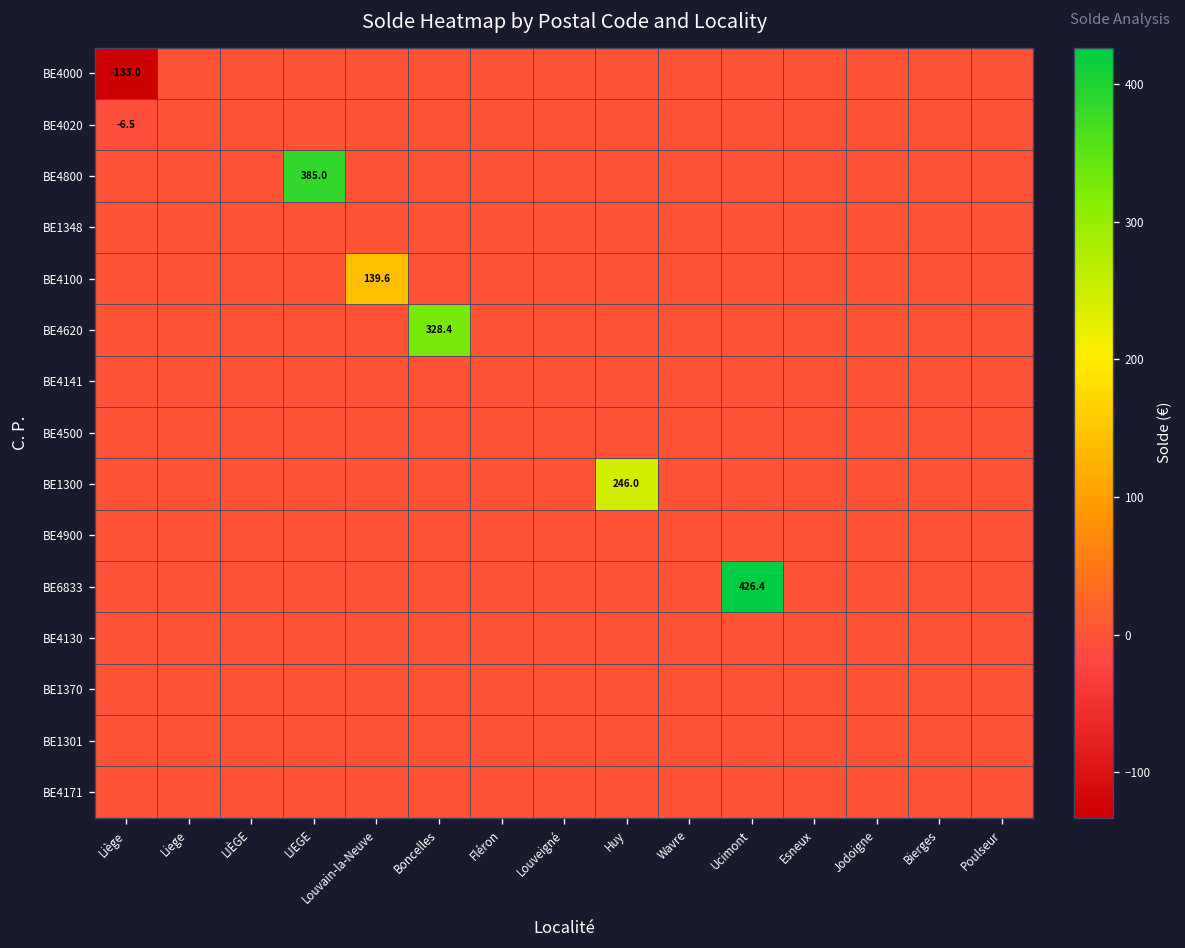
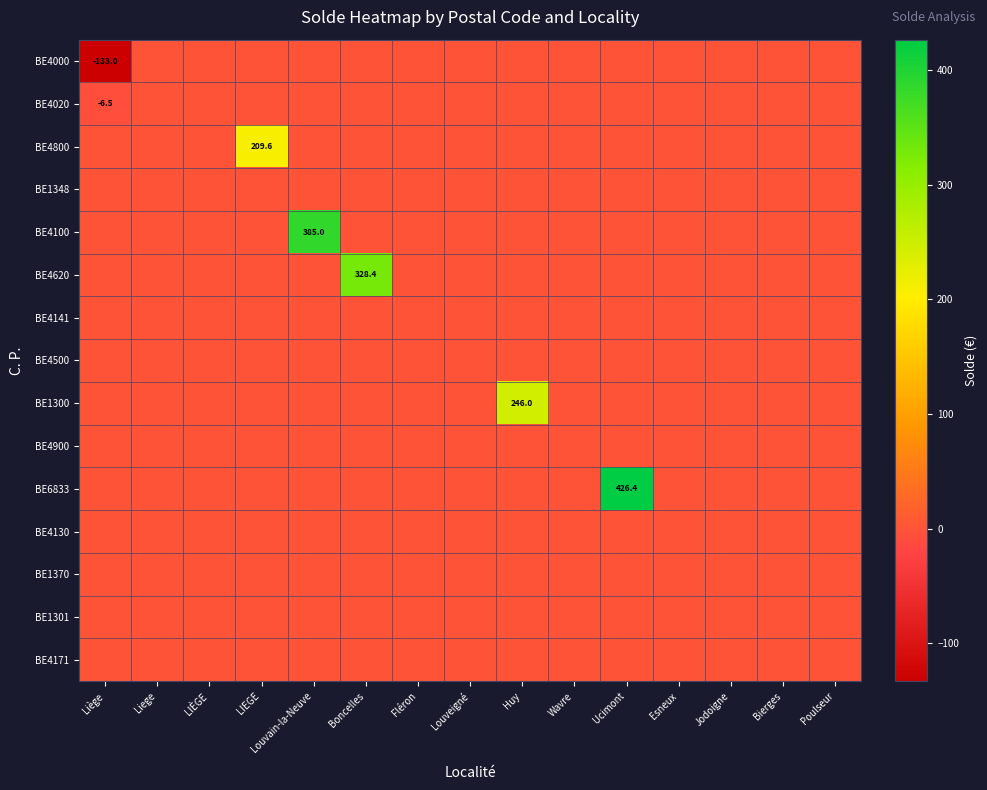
BE4800, LIEGE: 385.0 -> 209.6
BE4100, Louvain-la-Neuve: 139.6 -> 385.0
